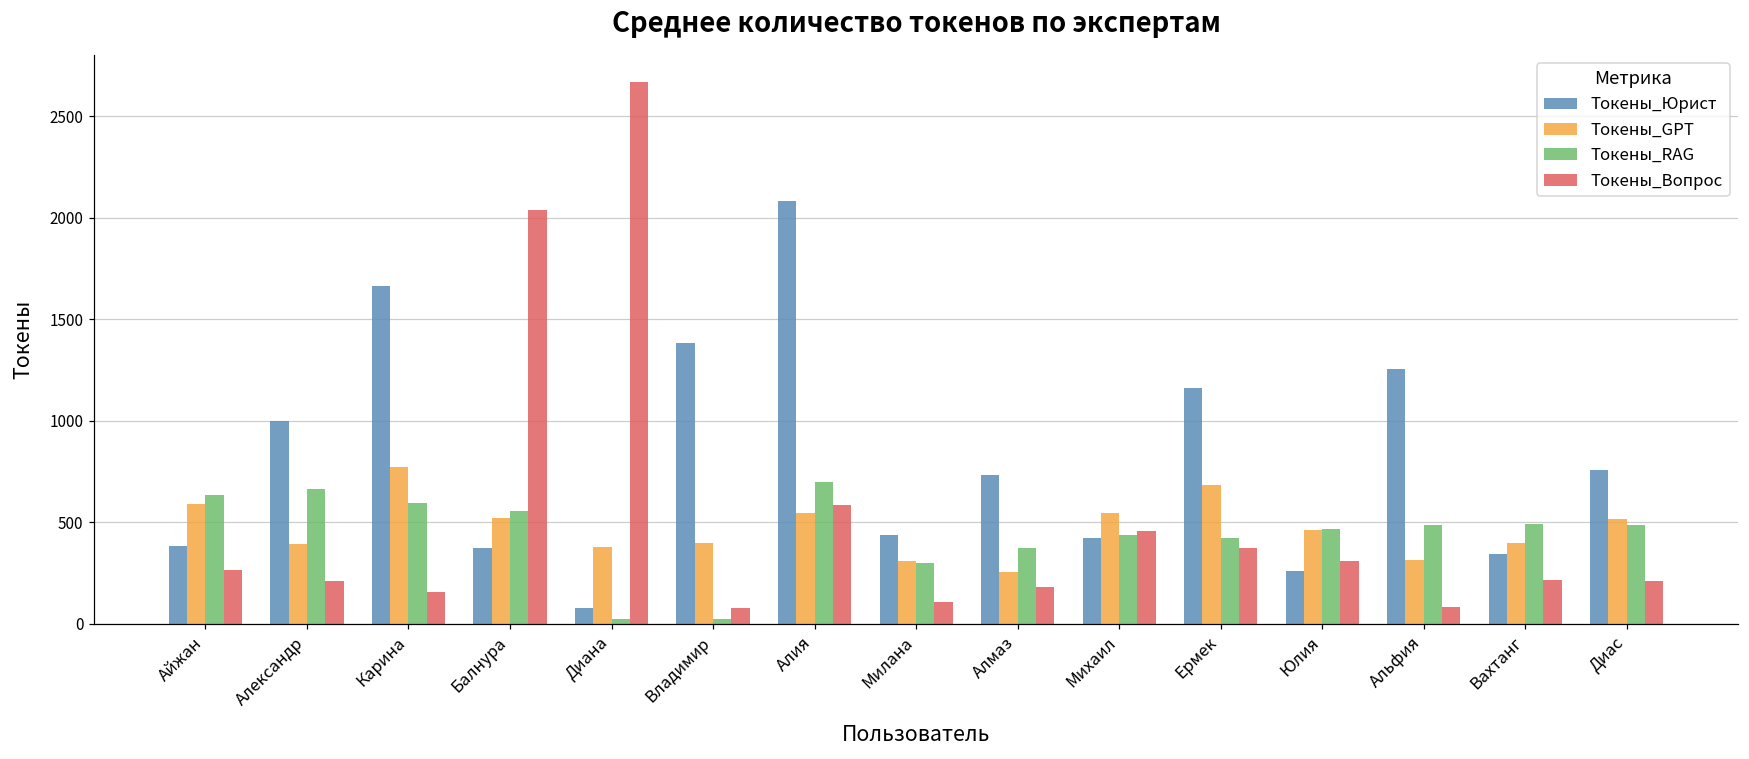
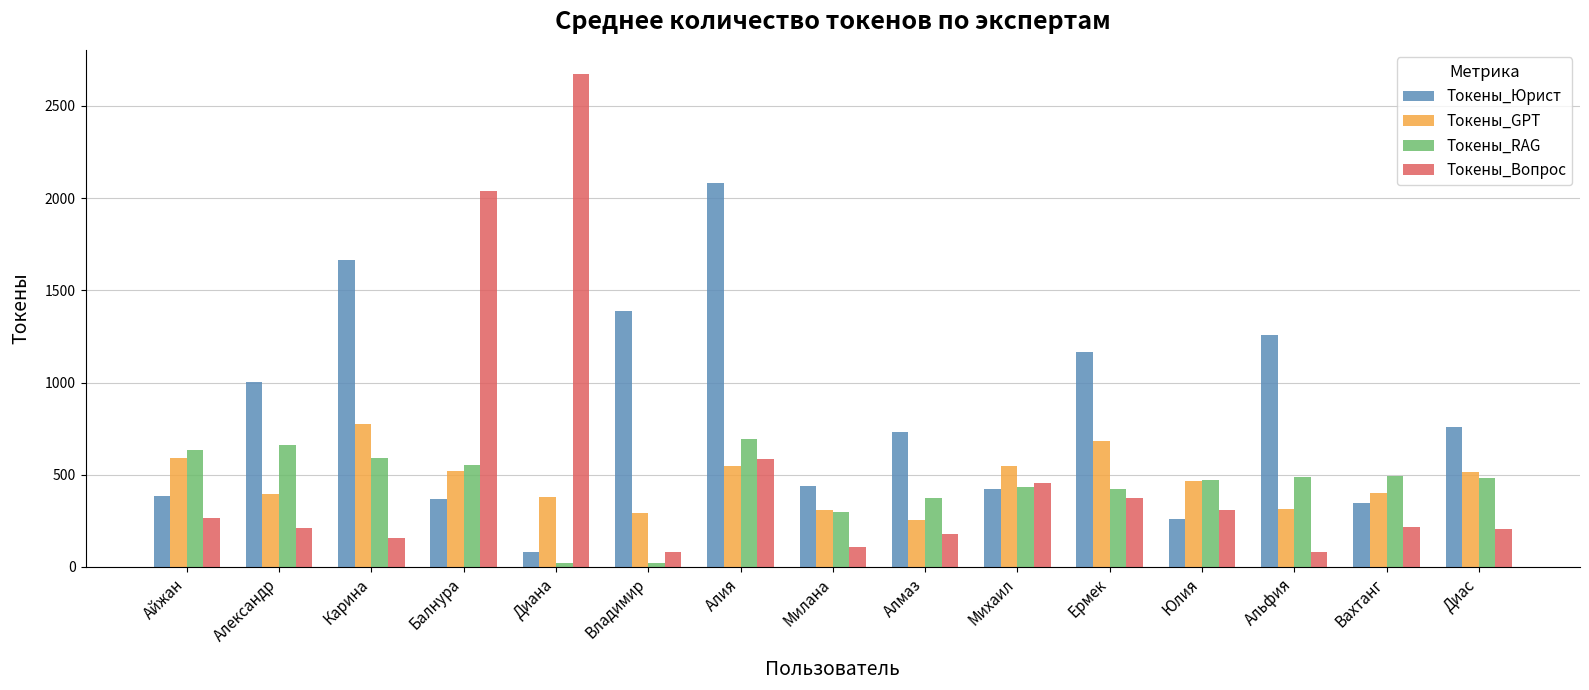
Токены_GPT, Владимир: 400 -> 290
